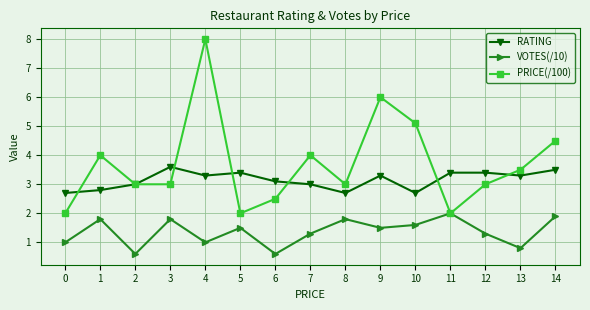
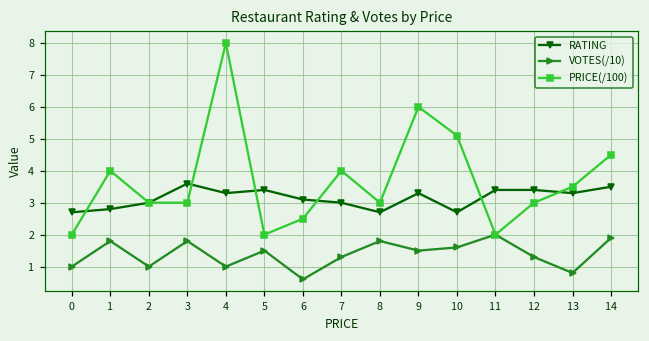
VOTES(/10), 2: 0.6 -> 1.0
